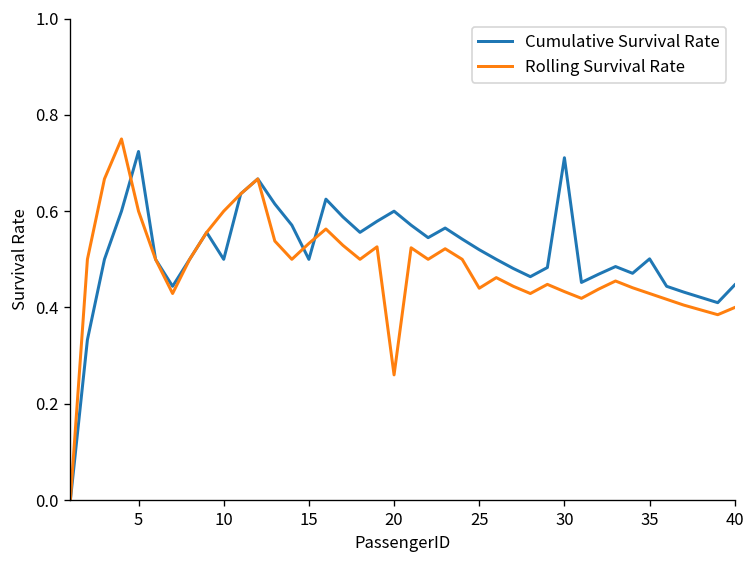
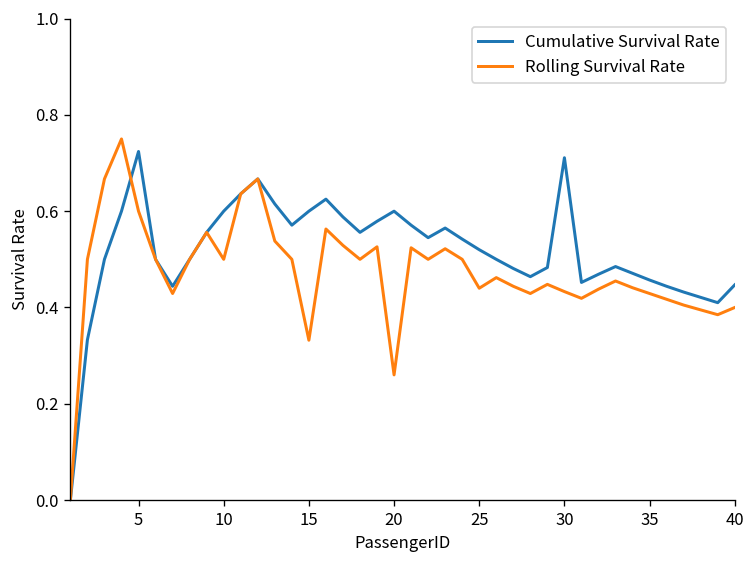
Cumulative Survival Rate, 10: 0.5 -> 0.6
Rolling Survival Rate, 10: 0.6 -> 0.5
Cumulative Survival Rate, 15: 0.5 -> 0.6
Rolling Survival Rate, 15: 0.53 -> 0.33
Cumulative Survival Rate, 35: 0.50 -> 0.46
